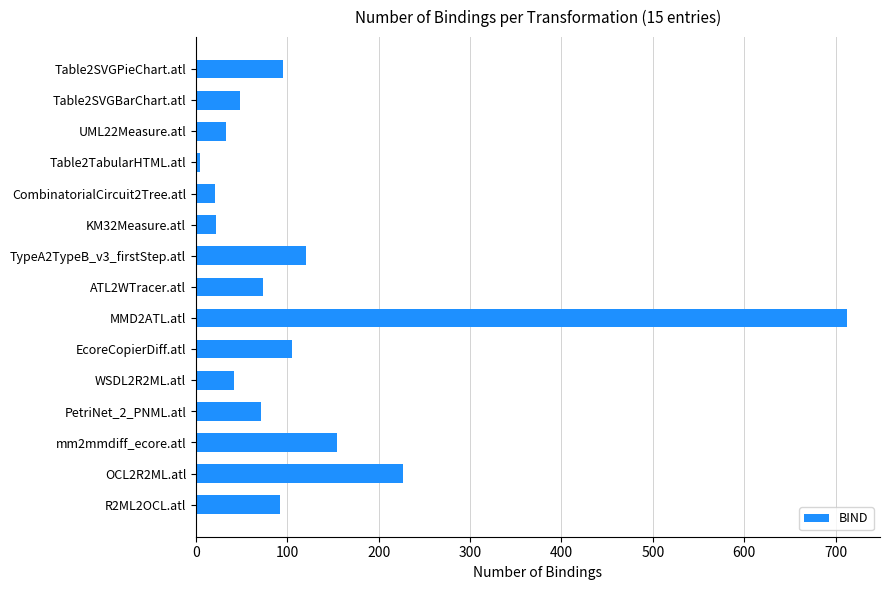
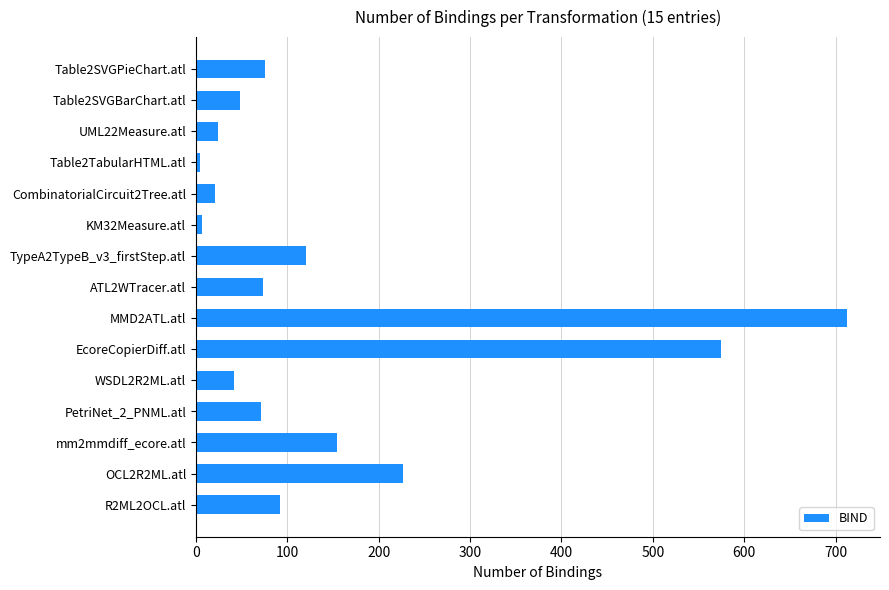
Table2SVGPieChart.atl: 100 -> 80
UML22Measure.atl: 30 -> 20
KM32Measure.atl: 20 -> 10
EcoreCopierDiff.atl: 110 -> 580
